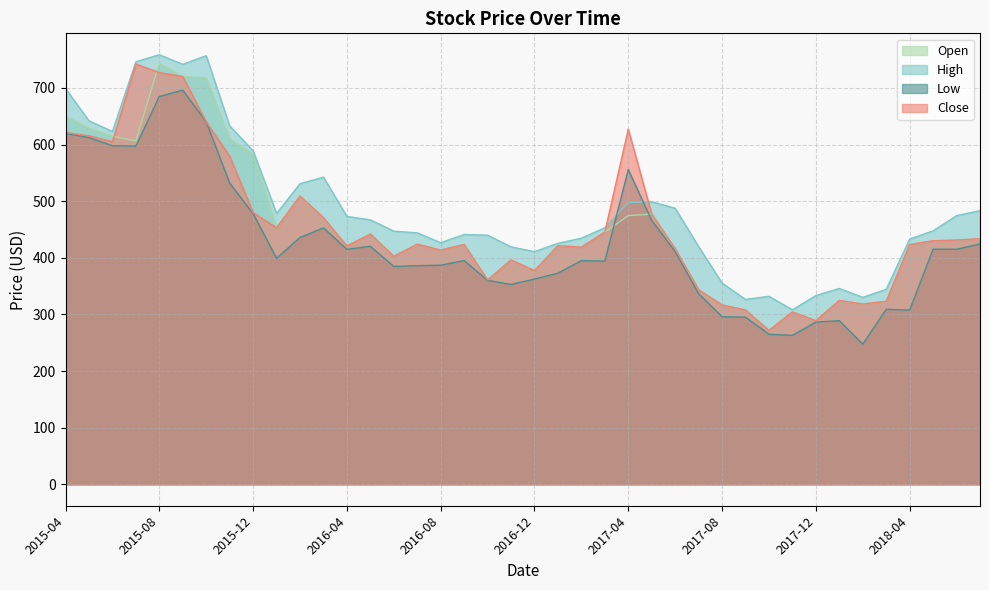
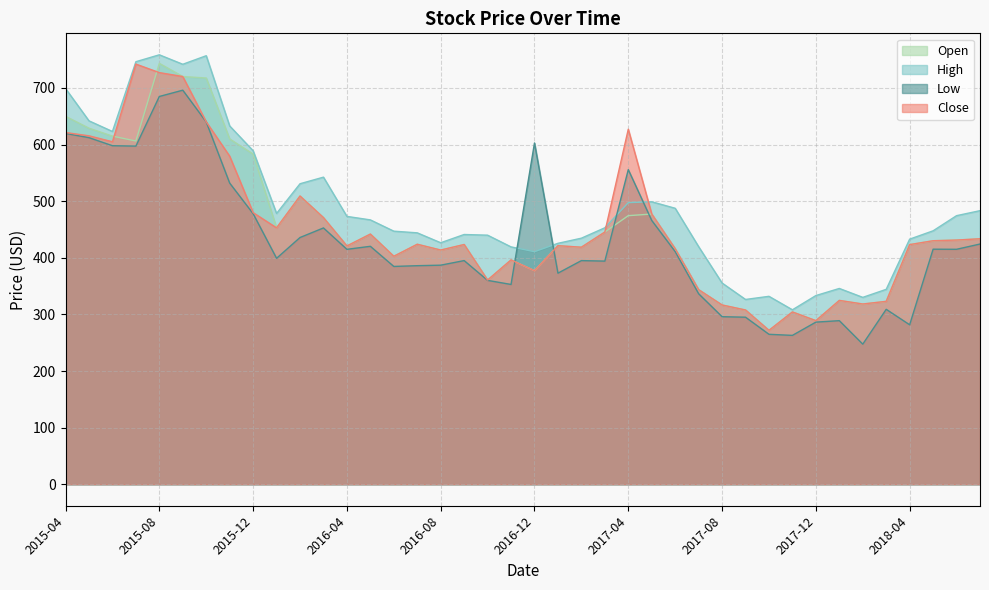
Low, 2016-12: 360 -> 600
Low, 2018-04: 310 -> 280
